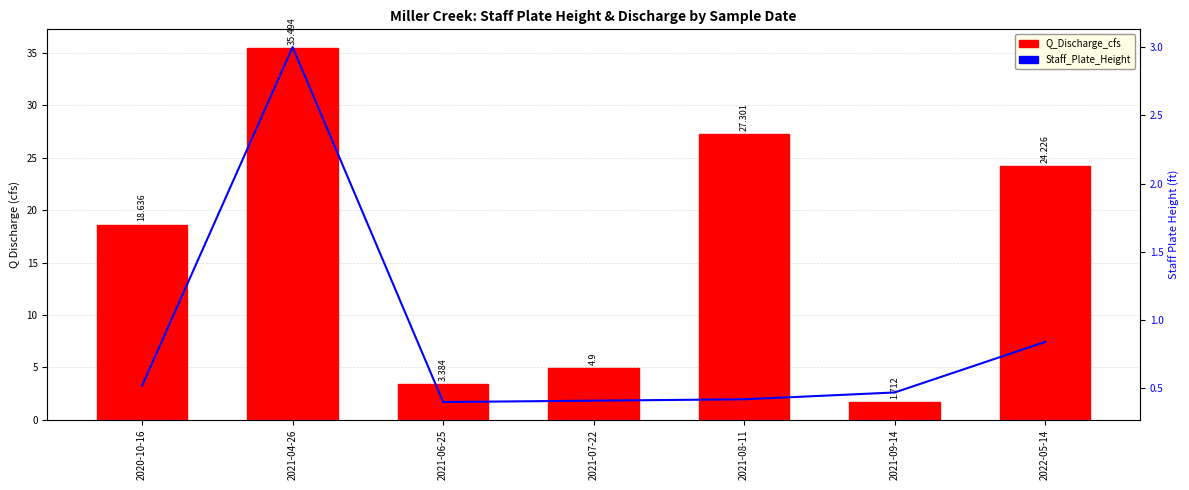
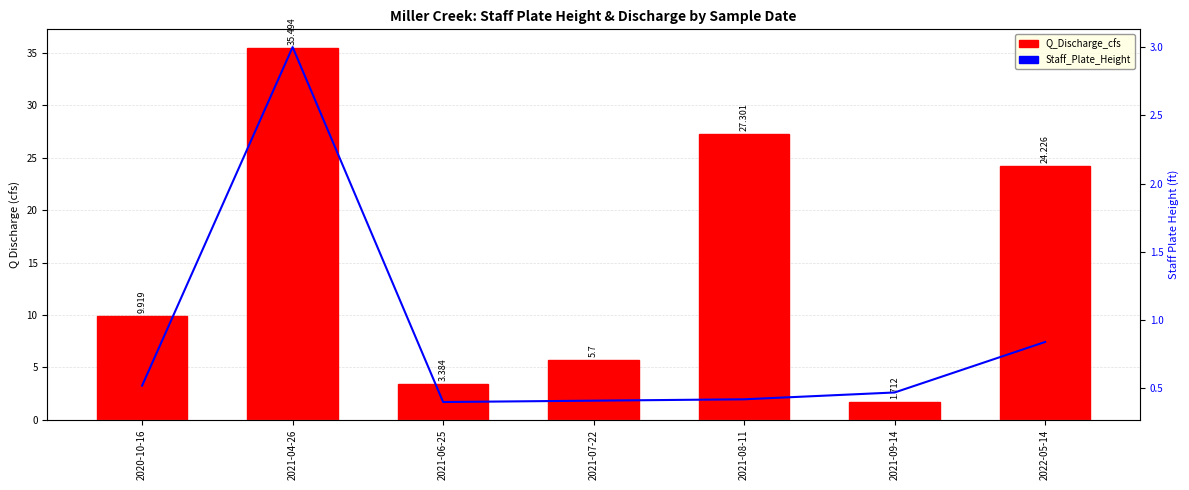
Q_Discharge_cfs, 2020-10-16: 18.636 -> 9.919
Q_Discharge_cfs, 2021-07-22: 4.9 -> 5.7
